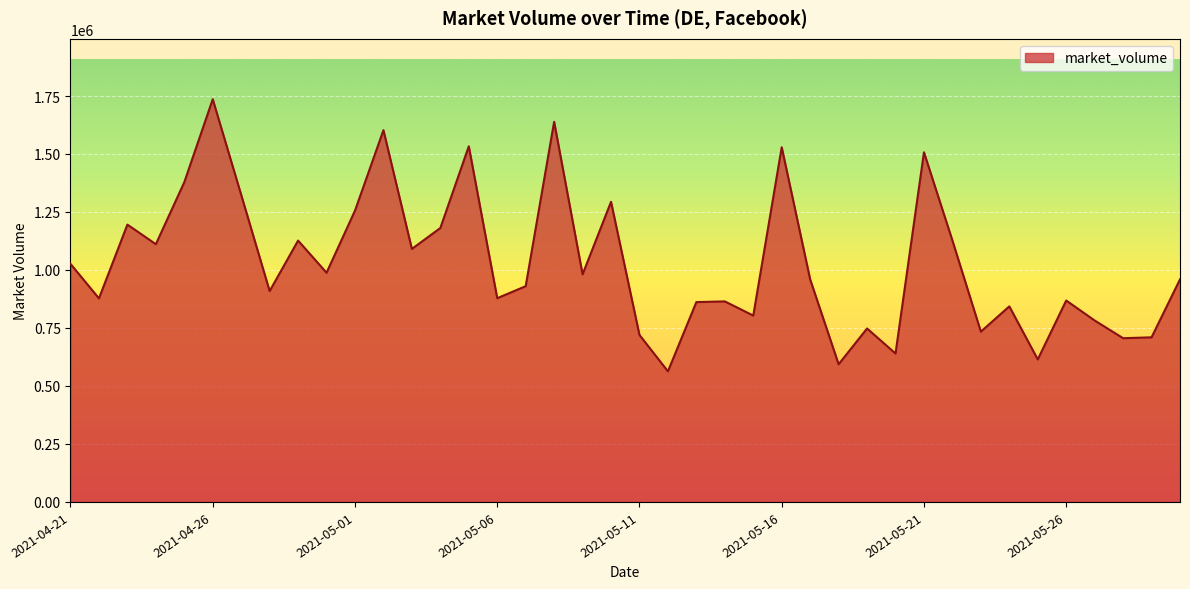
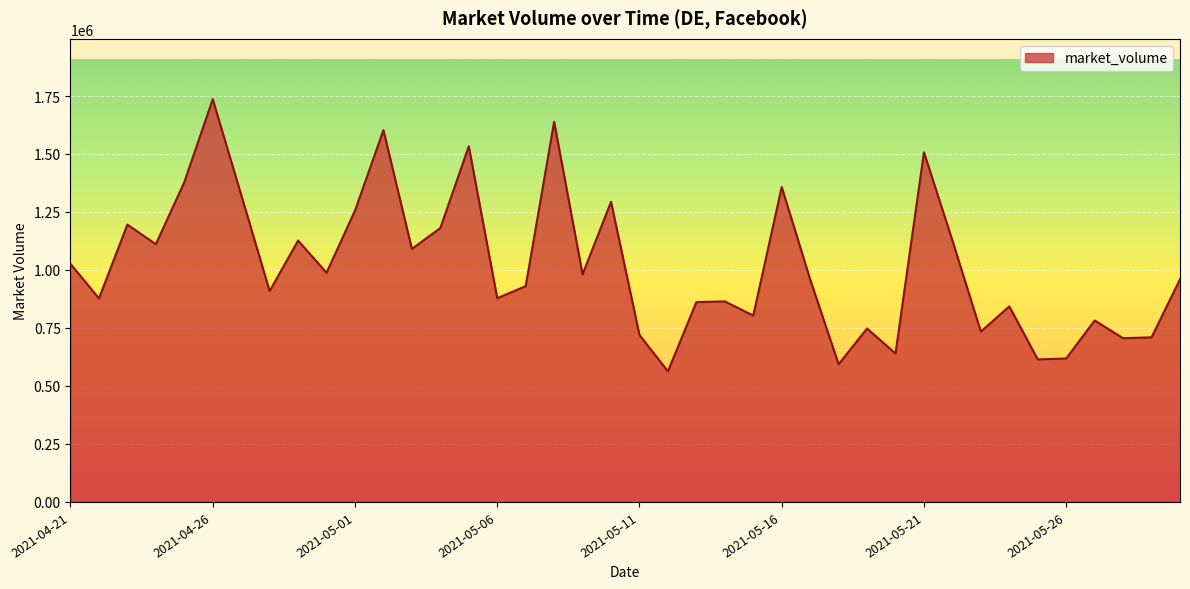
2021-05-16: 1530000 -> 1360000
2021-05-26: 870000 -> 620000
